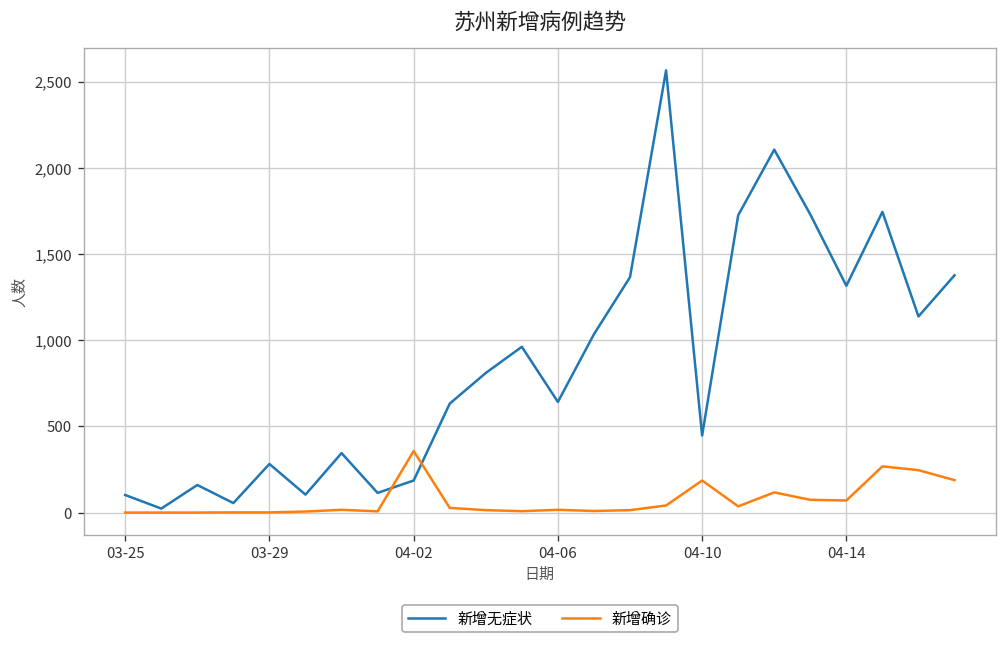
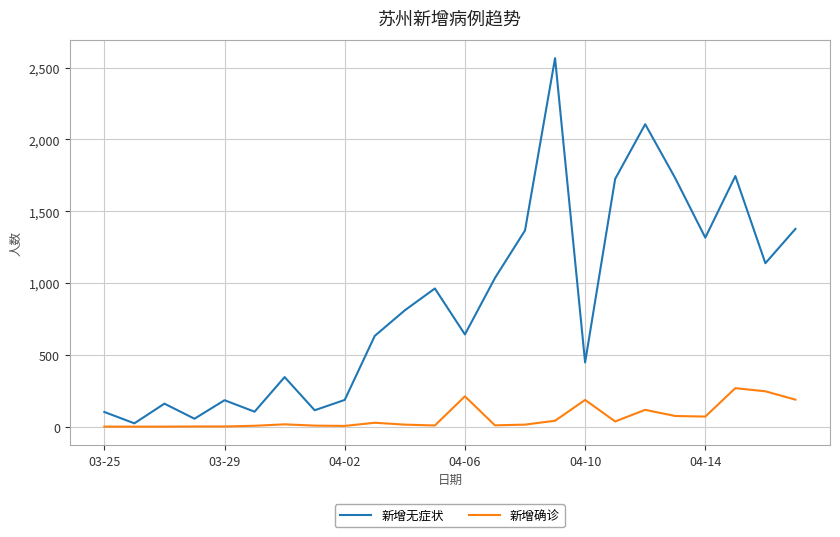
新增无症状, 03-29: 280 -> 180
新增确诊, 04-02: 360 -> 10
新增确诊, 04-06: 20 -> 210
